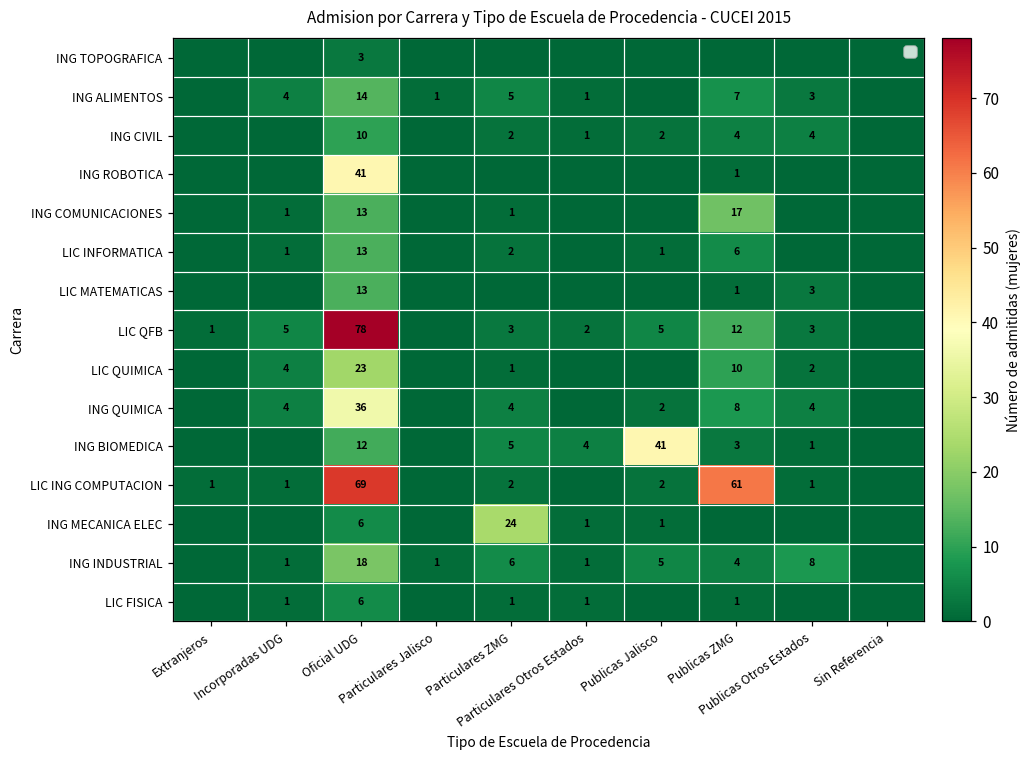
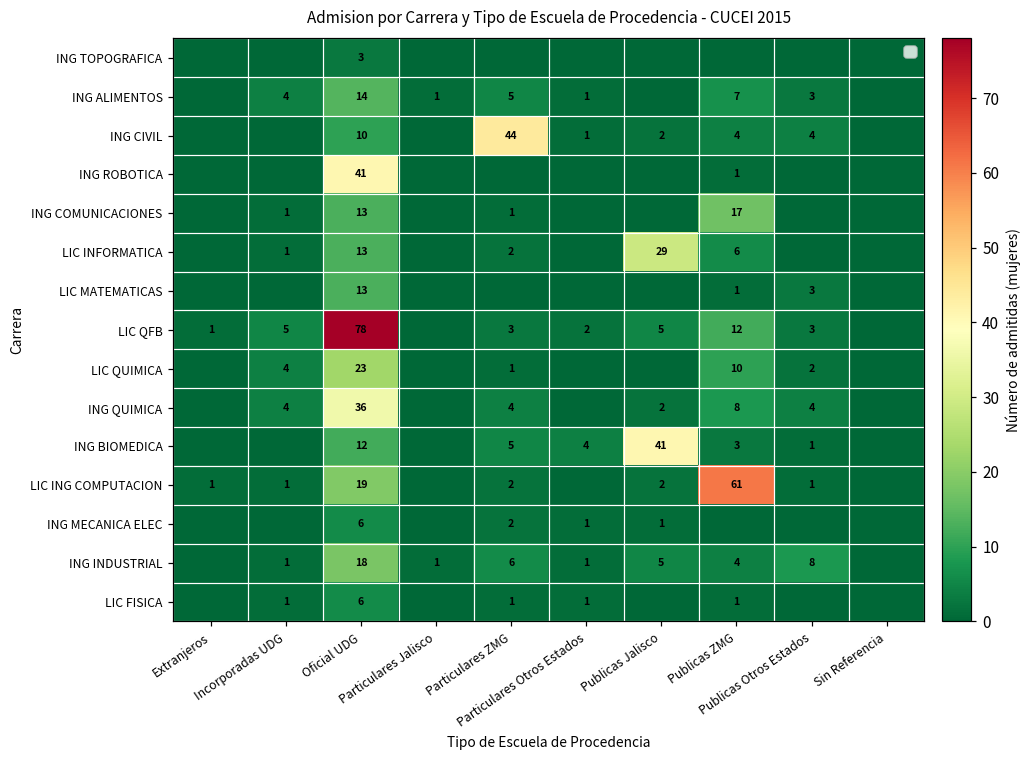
ING CIVIL, Particulares ZMG: 2 -> 44
LIC INFORMATICA, Publicas Jalisco: 1 -> 29
LIC ING COMPUTACION, Oficial UDG: 69 -> 19
ING MECANICA ELEC, Particulares ZMG: 24 -> 2
